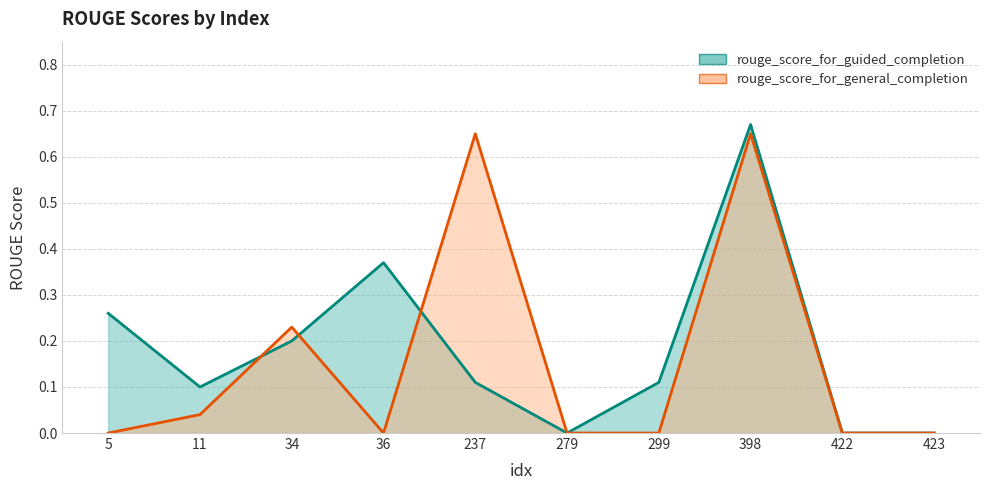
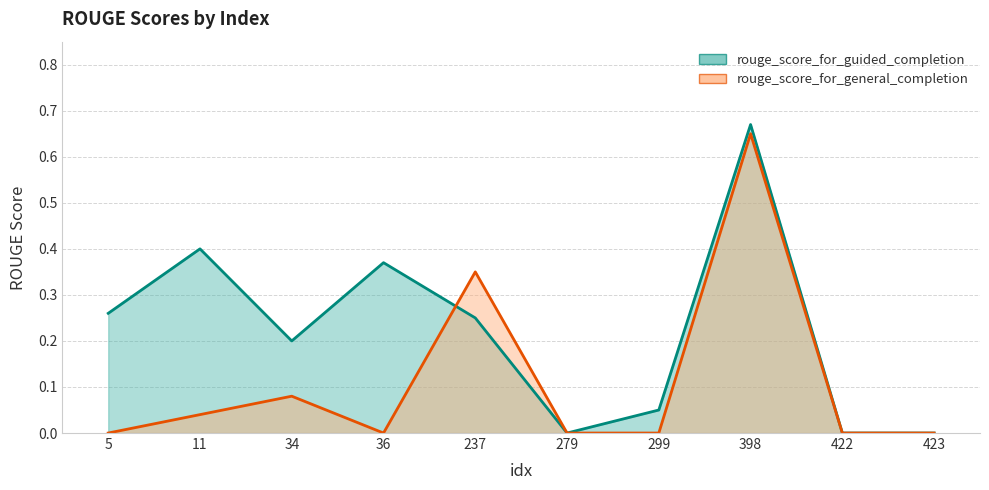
rouge_score_for_guided_completion, 11: 0.1 -> 0.4
rouge_score_for_general_completion, 34: 0.23 -> 0.08
rouge_score_for_guided_completion, 237: 0.11 -> 0.25
rouge_score_for_general_completion, 237: 0.65 -> 0.35
rouge_score_for_guided_completion, 299: 0.11 -> 0.05
